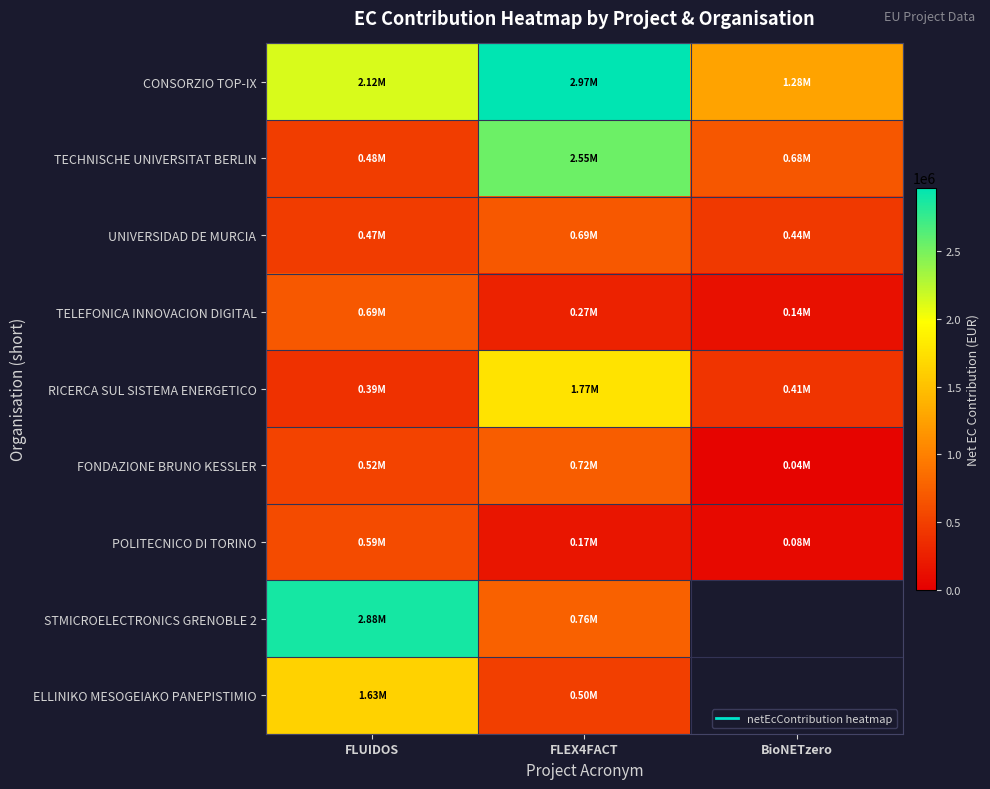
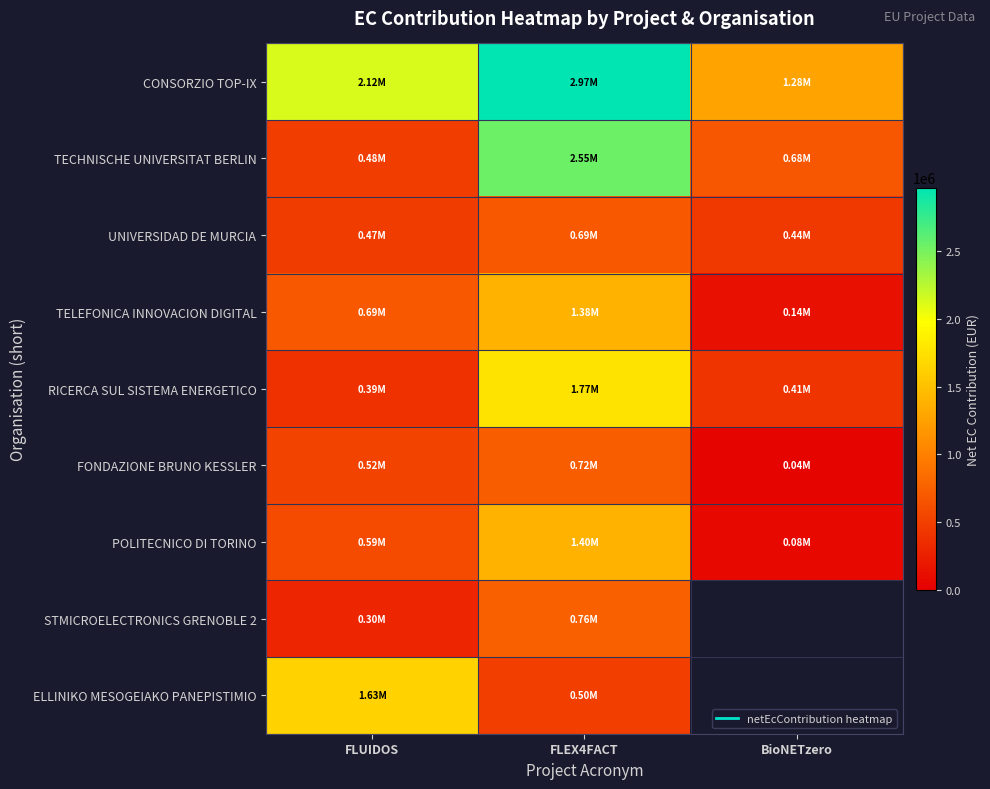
TELEFONICA INNOVACION DIGITAL, FLEX4FACT: 0.27M -> 1.38M
POLITECNICO DI TORINO, FLEX4FACT: 0.17M -> 1.40M
STMICROELECTRONICS GRENOBLE 2, FLUIDOS: 2.88M -> 0.30M
